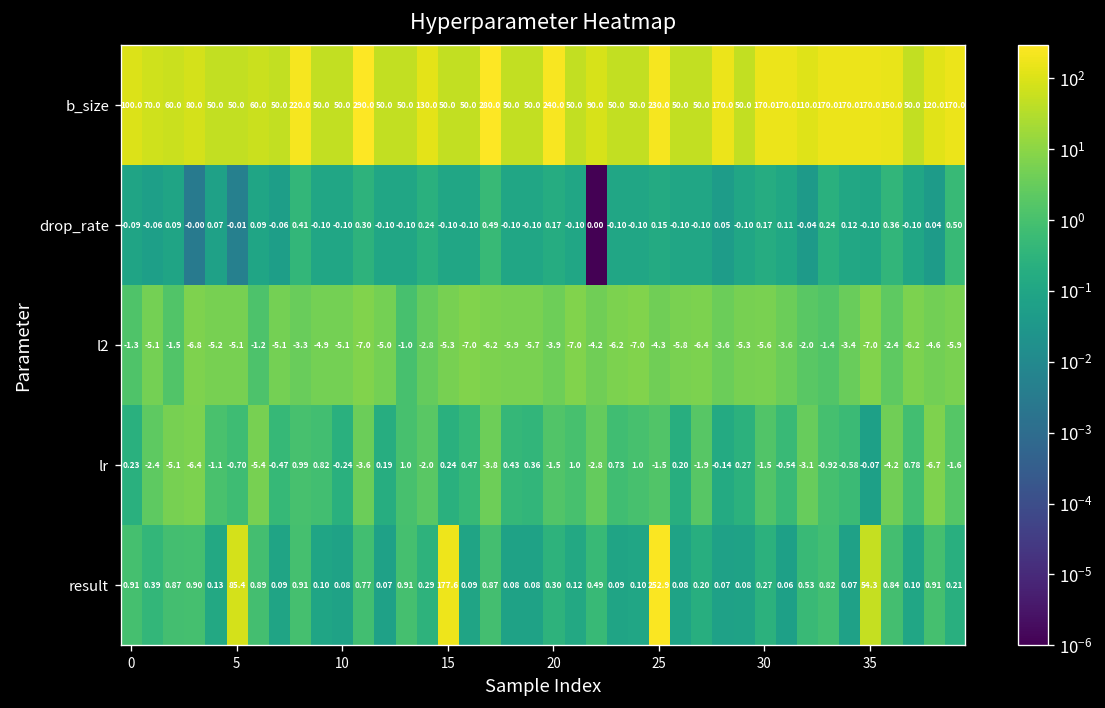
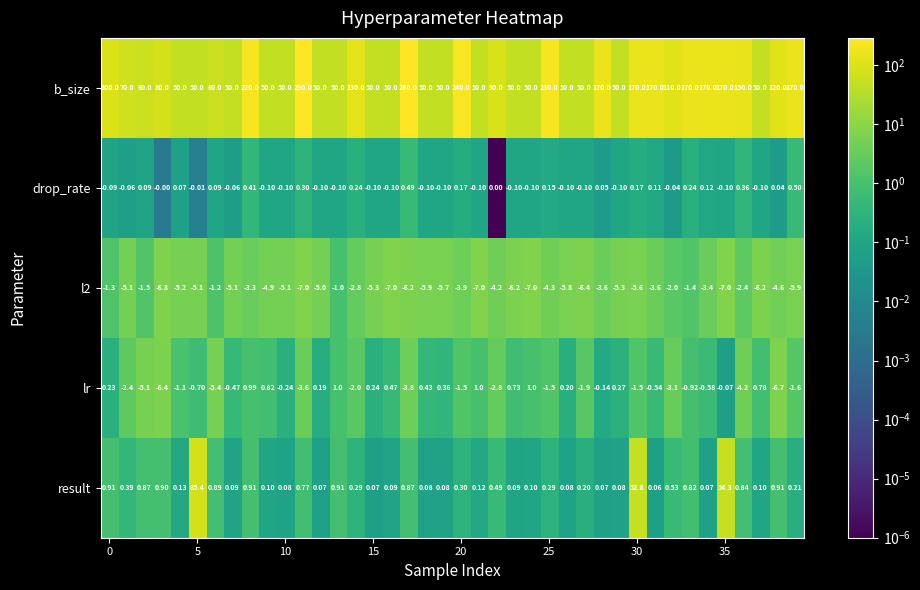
result, 15: 177.6 -> 0.07
result, 25: 252.9 -> 0.29
result, 30: 0.27 -> 52.8
